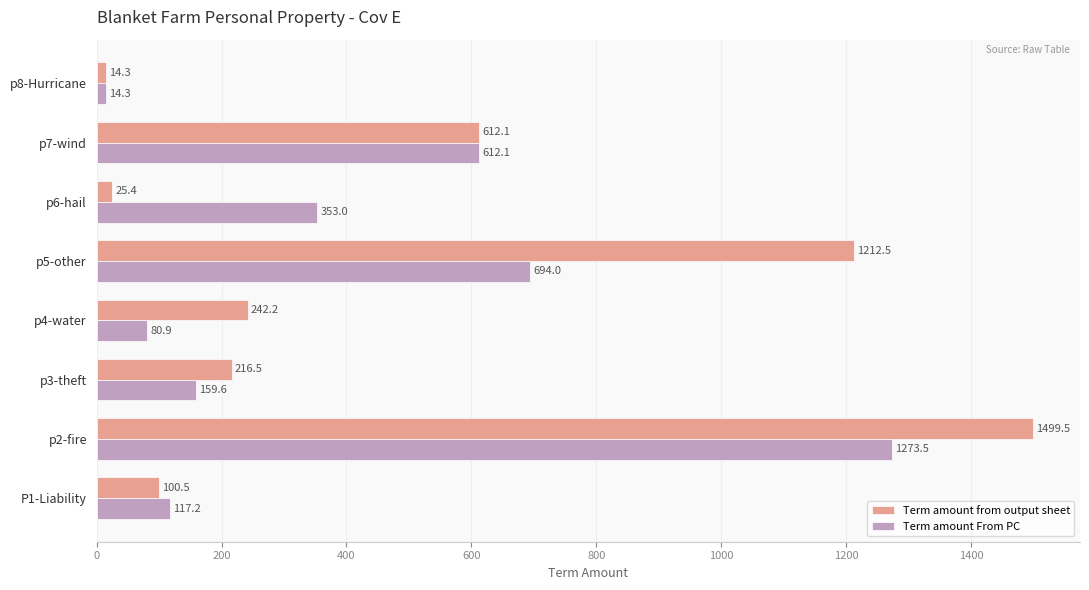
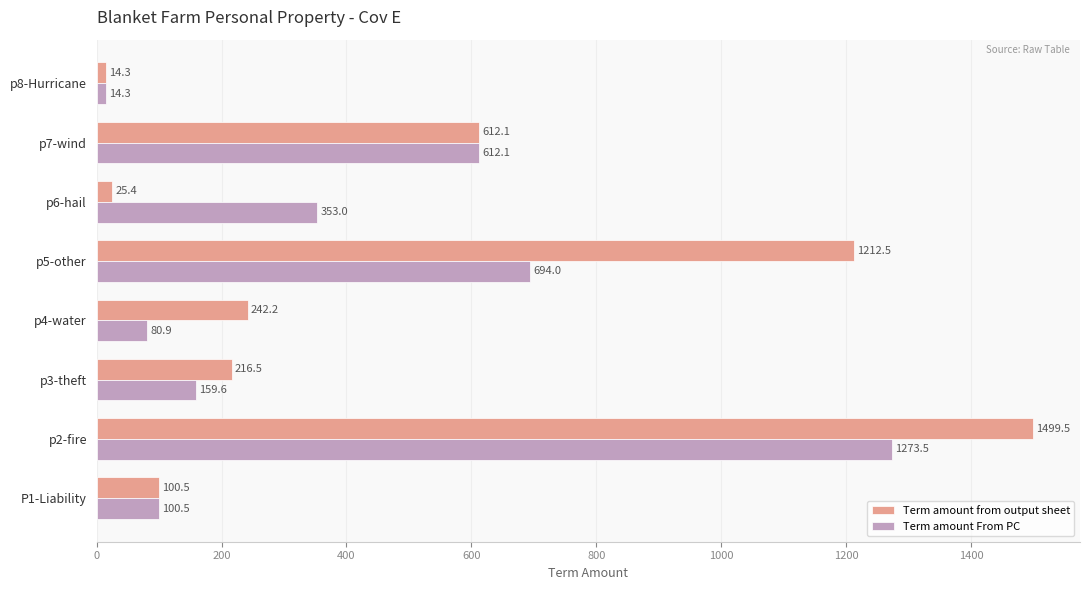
Term amount From PC, P1-Liability: 117.2 -> 100.5
